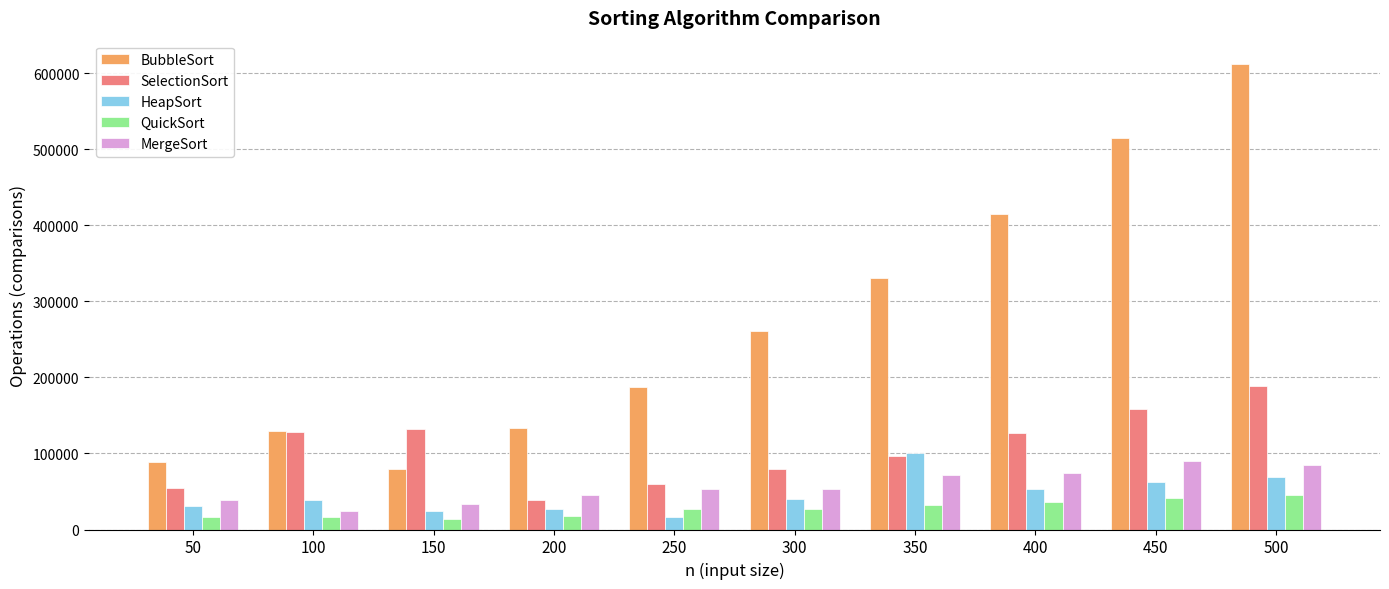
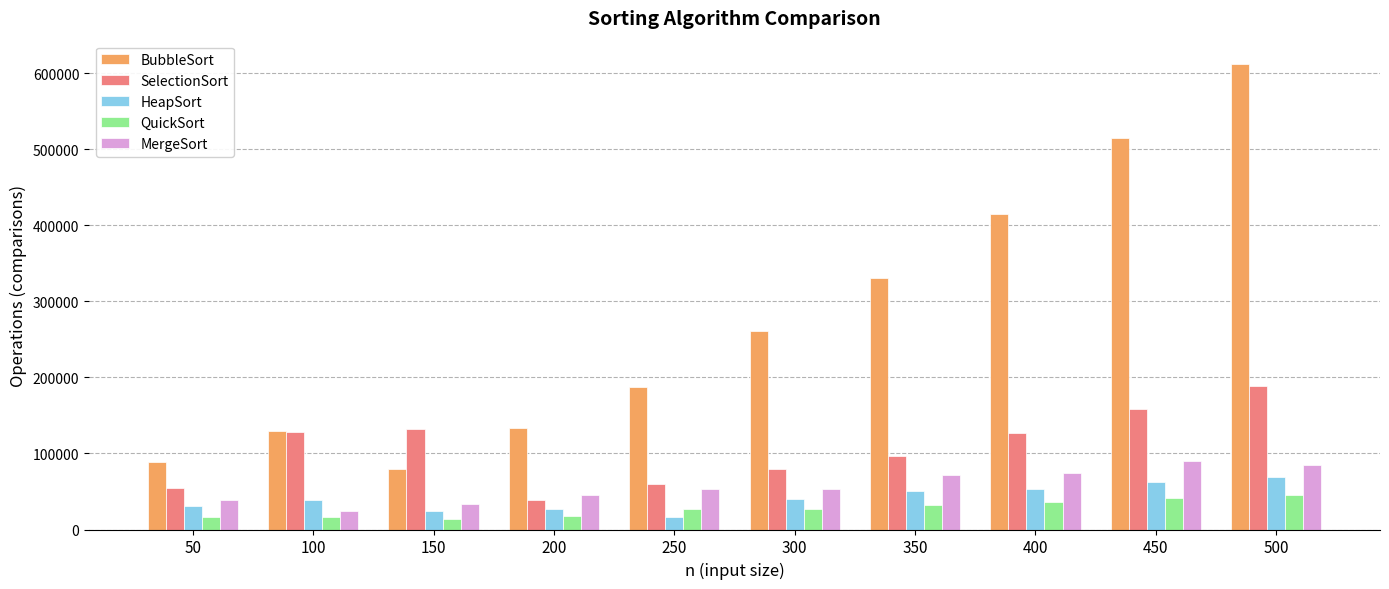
HeapSort, 350: 100000 -> 50000
